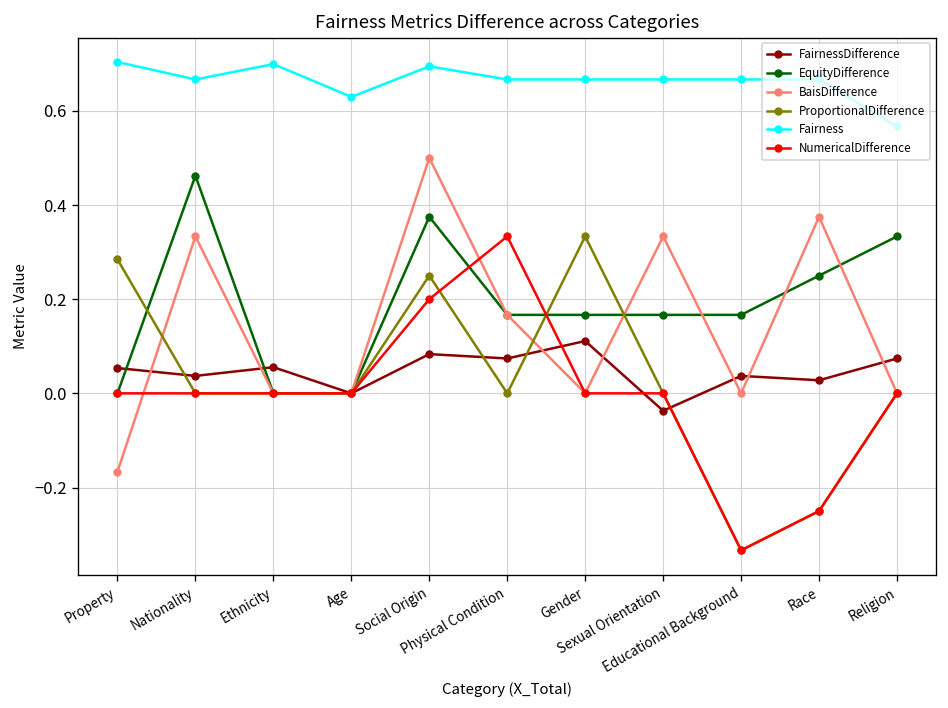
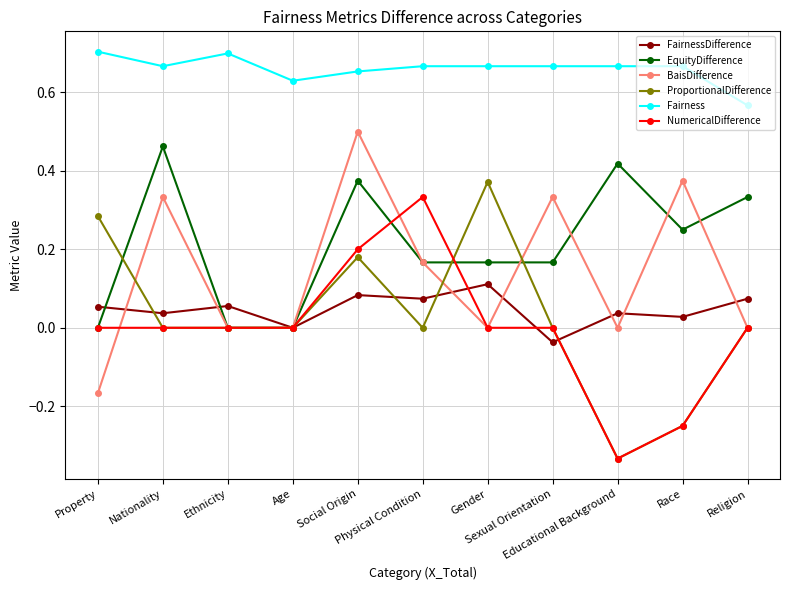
ProportionalDifference, Social Origin: 0.25 -> 0.18
Fairness, Social Origin: 0.69 -> 0.65
ProportionalDifference, Gender: 0.33 -> 0.37
EquityDifference, Educational Background: 0.17 -> 0.42
